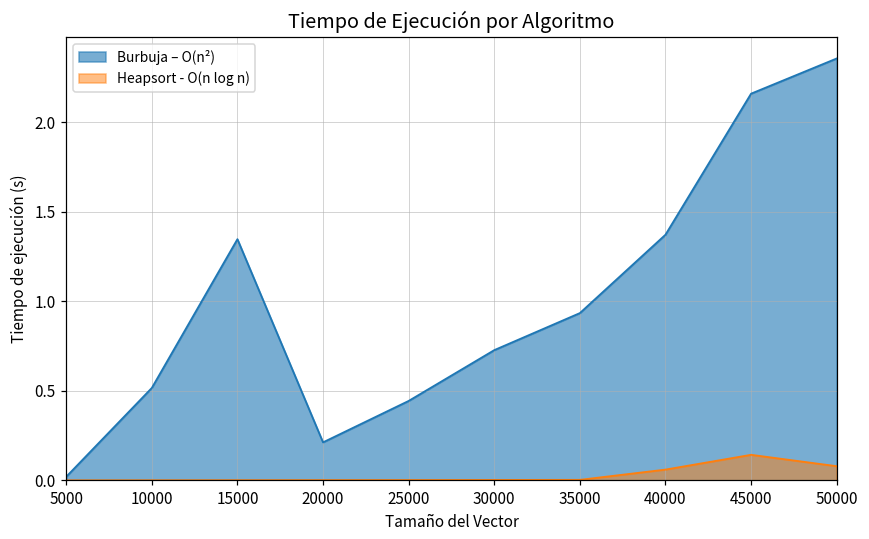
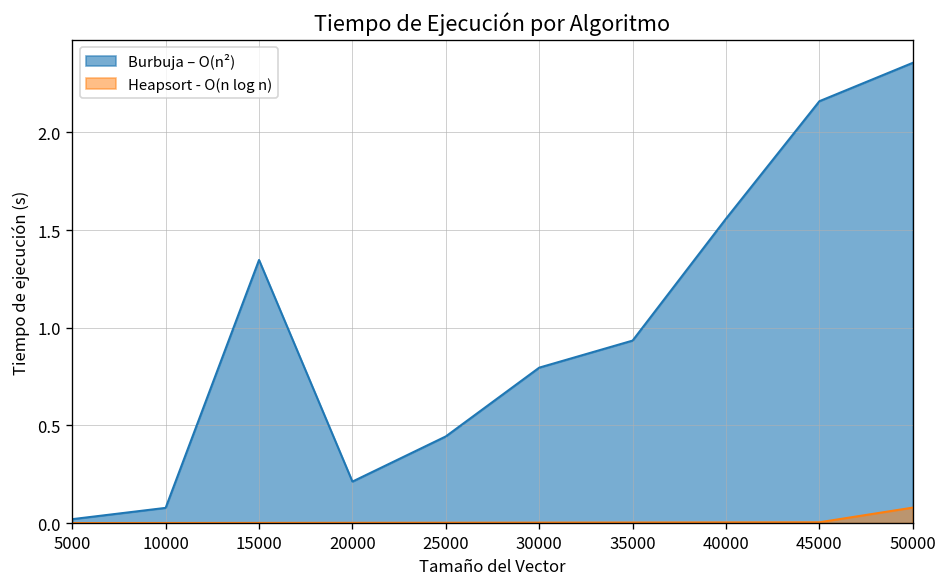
Burbuja – O(n²), 10000: 0.52 -> 0.08
Burbuja – O(n²), 30000: 0.73 -> 0.80
Burbuja – O(n²), 40000: 1.37 -> 1.56
Heapsort - O(n log n), 40000: 0.06 -> 0.00
Heapsort - O(n log n), 45000: 0.14 -> 0.00
